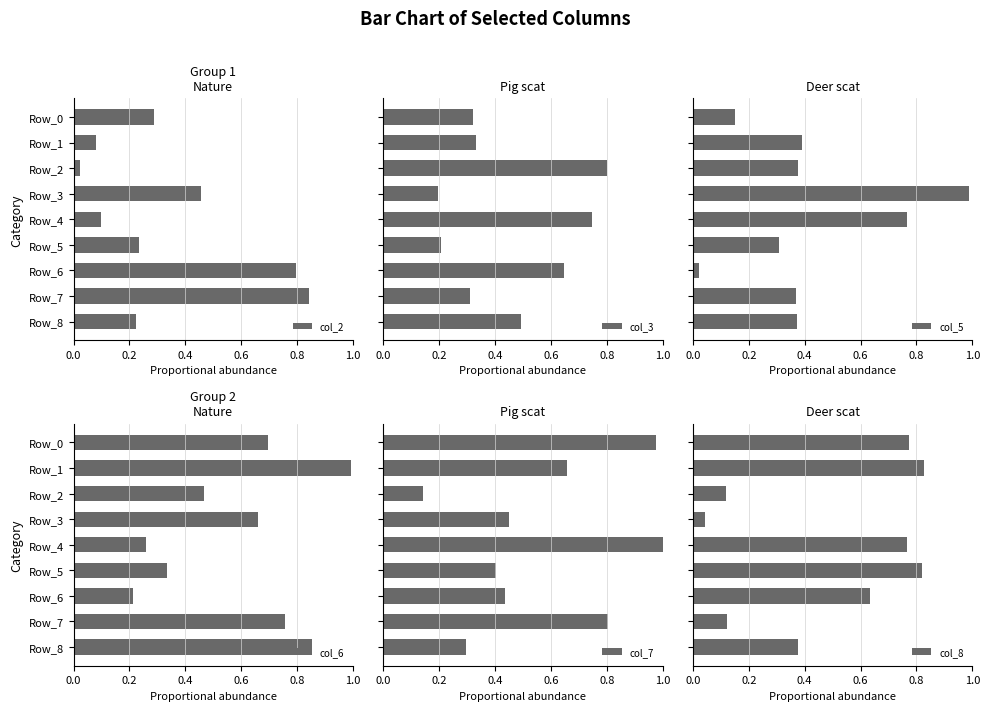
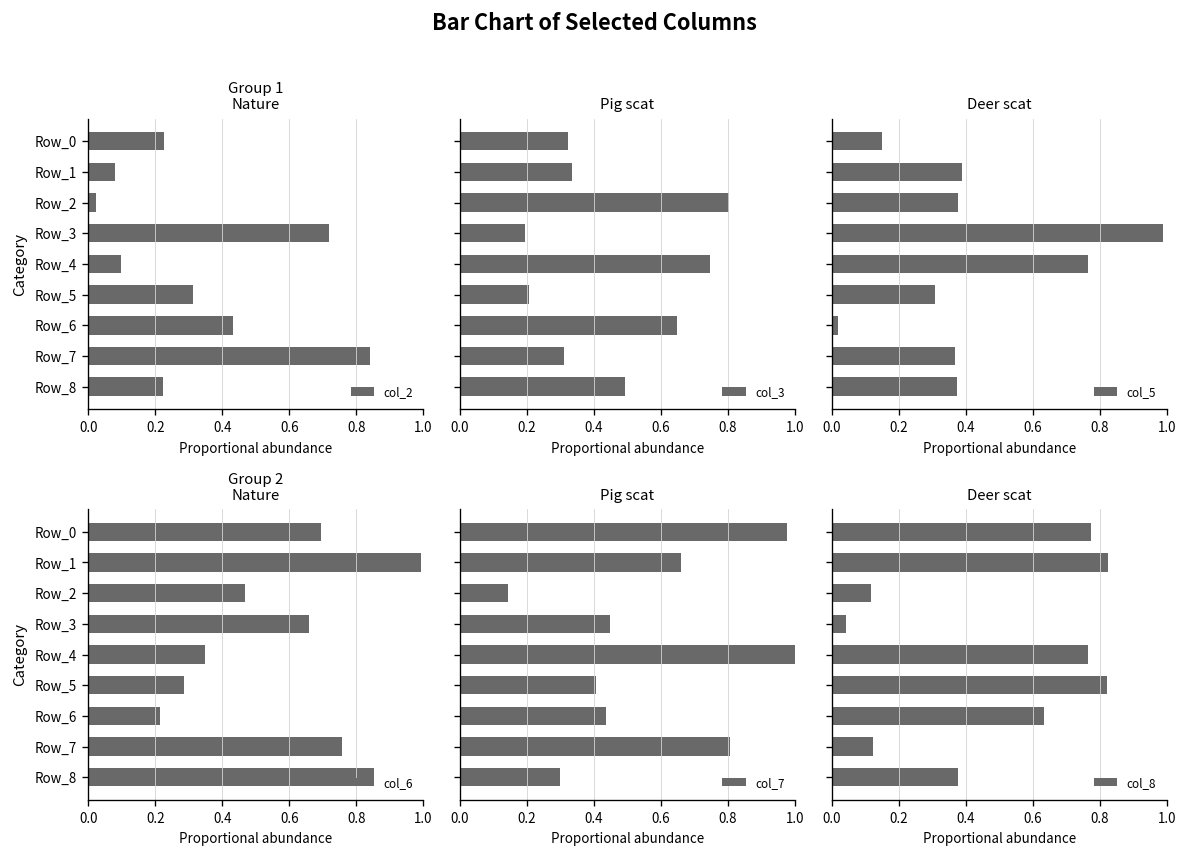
Group 1 Nature, Row_0: 0.29 -> 0.23
Group 1 Nature, Row_3: 0.46 -> 0.72
Group 1 Nature, Row_5: 0.23 -> 0.31
Group 1 Nature, Row_6: 0.80 -> 0.43
Group 2 Nature, Row_4: 0.26 -> 0.35
Group 2 Nature, Row_5: 0.33 -> 0.29
